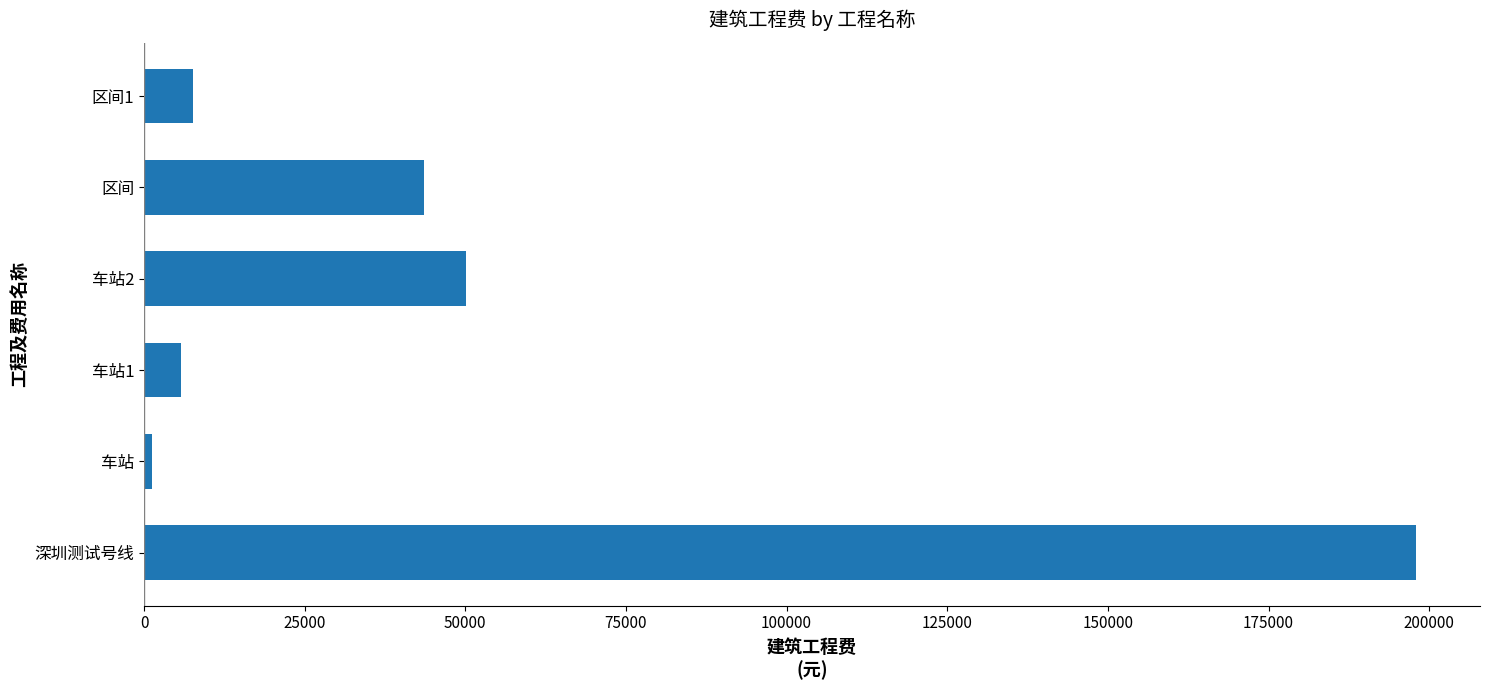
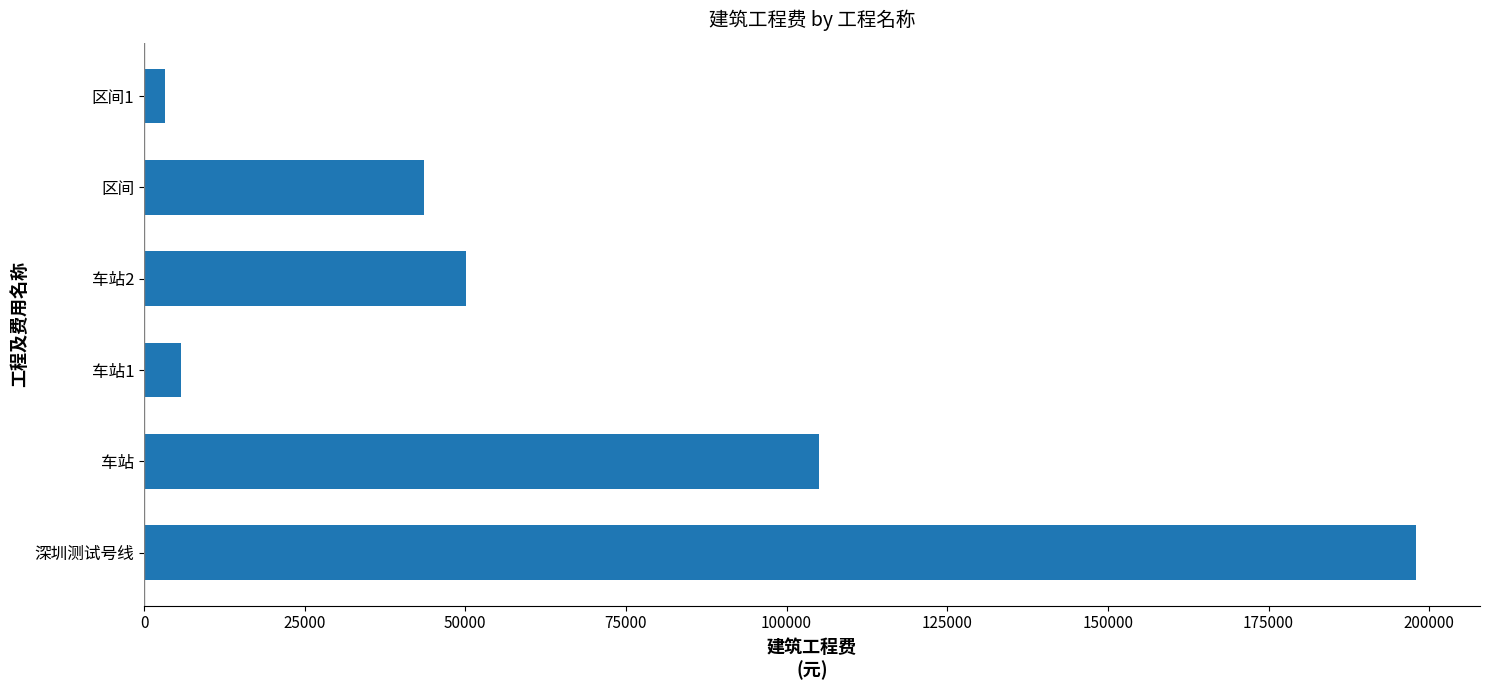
区间1: 8000 -> 3000
车站: 1000 -> 105000
